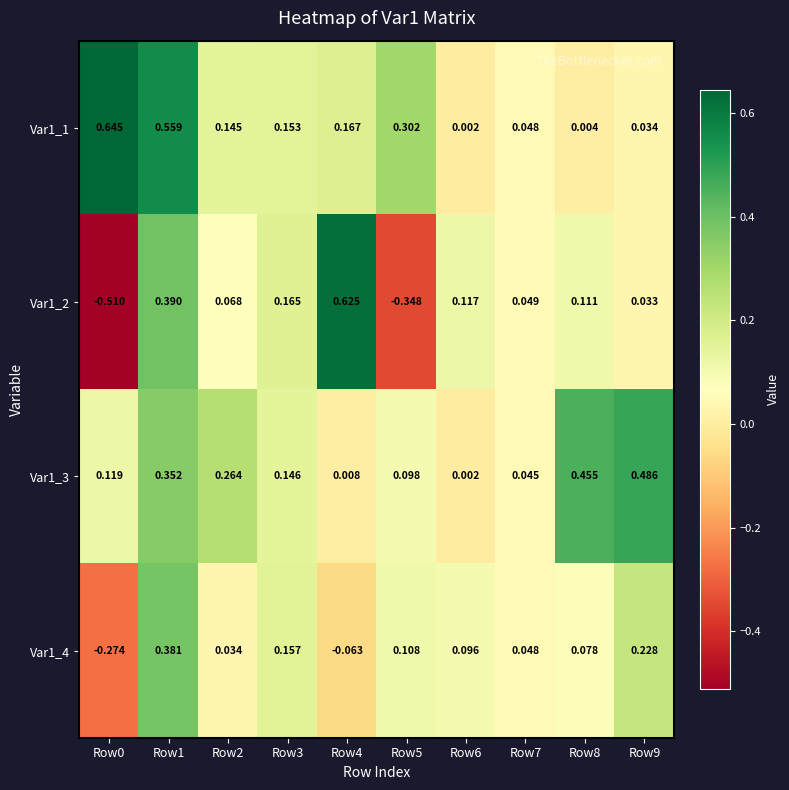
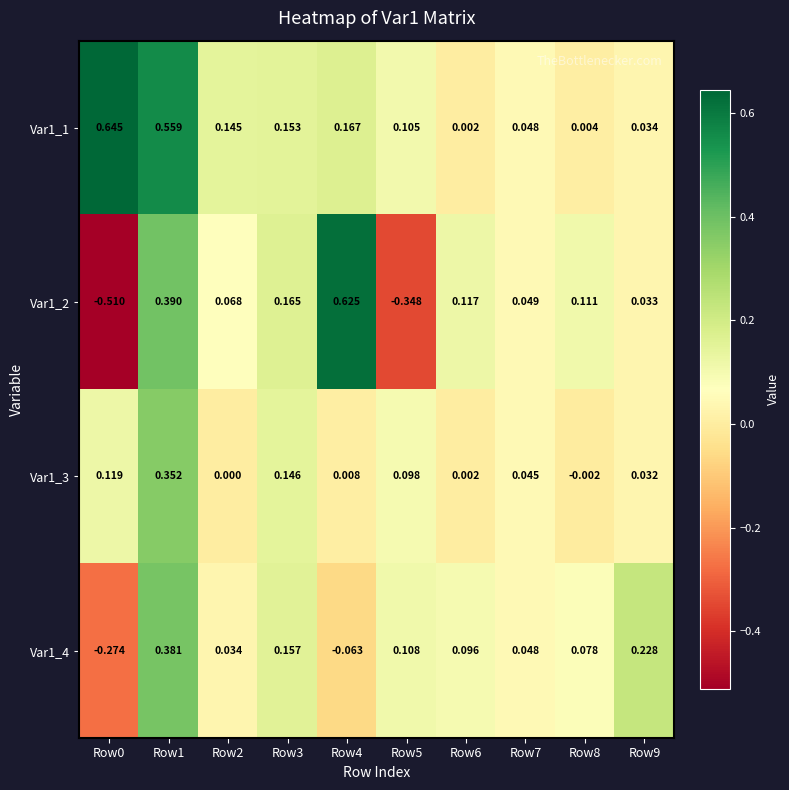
Var1_1, Row5: 0.302 -> 0.105
Var1_3, Row2: 0.264 -> 0.000
Var1_3, Row8: 0.455 -> -0.002
Var1_3, Row9: 0.486 -> 0.032
